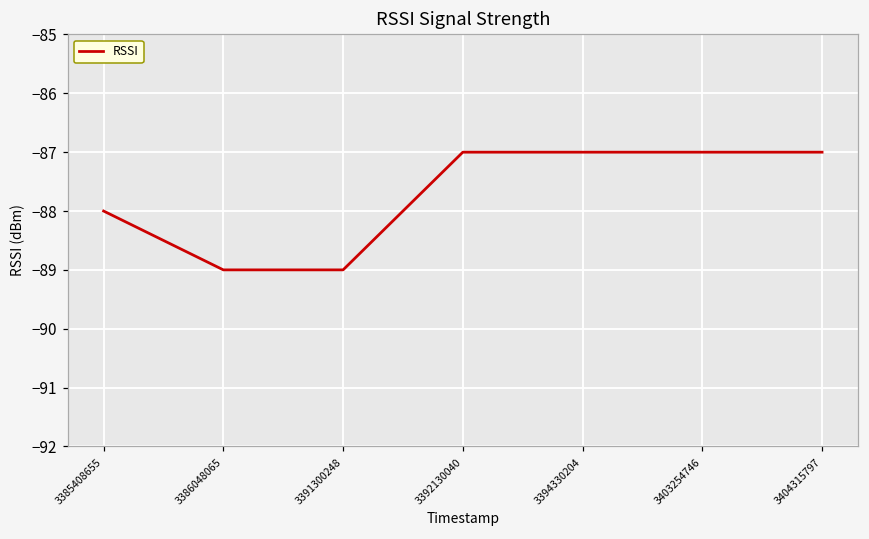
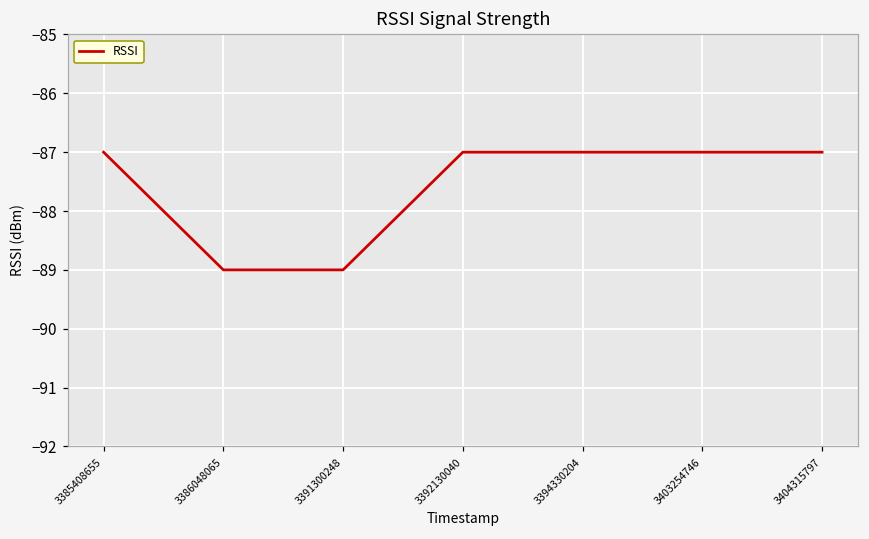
3385408655: -88 -> -87
